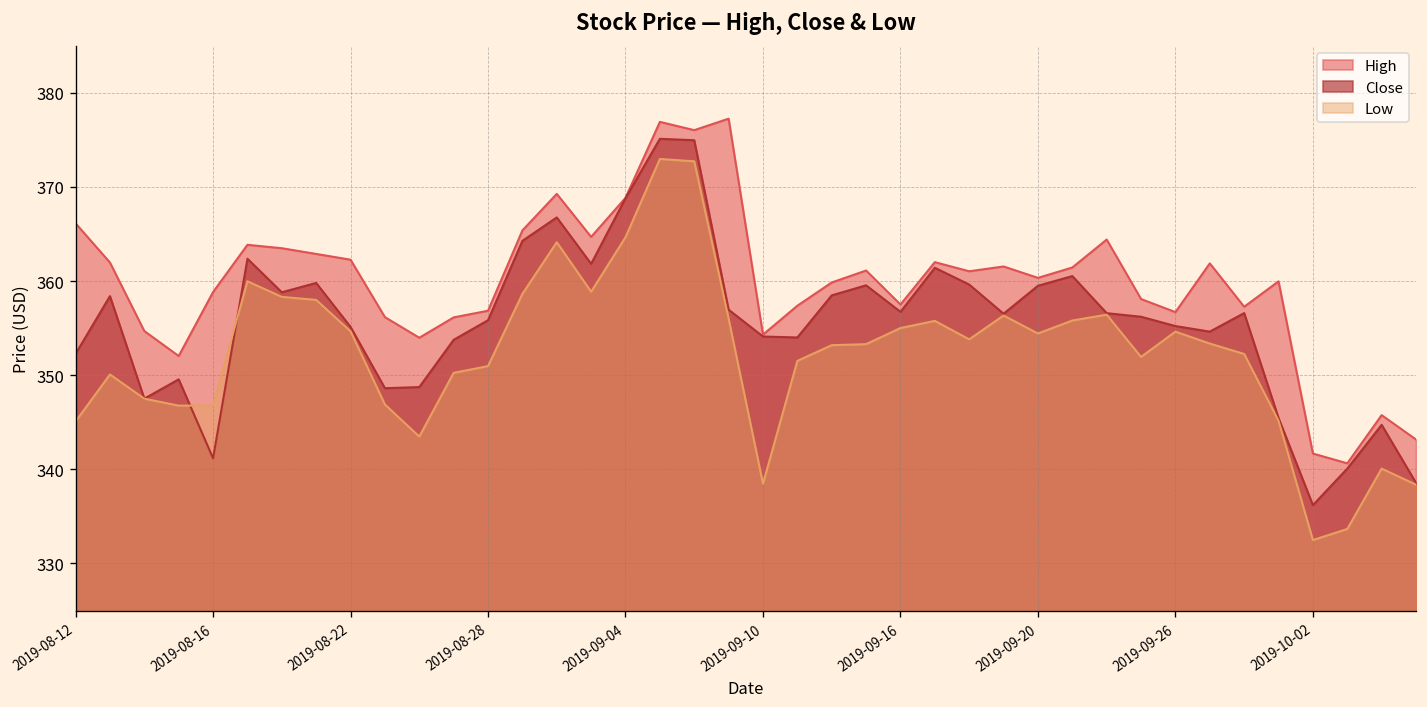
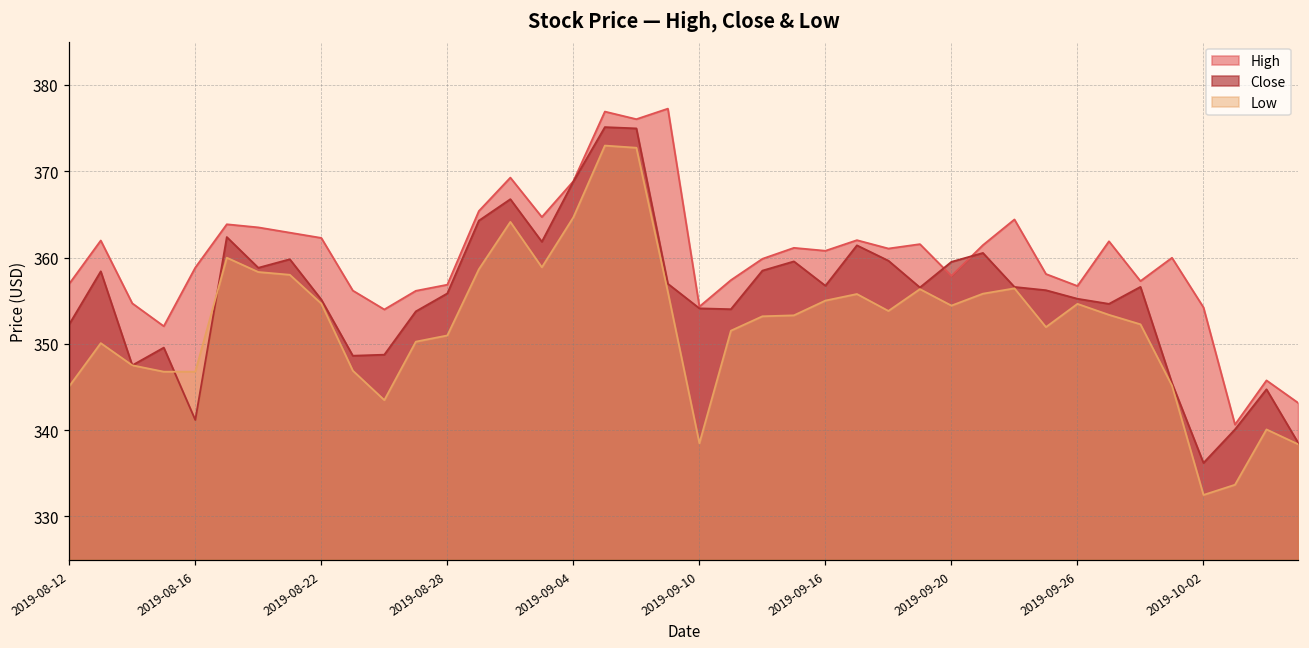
High, 2019-08-12: 366 -> 357
High, 2019-09-16: 358 -> 361
High, 2019-09-20: 360 -> 358
High, 2019-10-02: 342 -> 354
